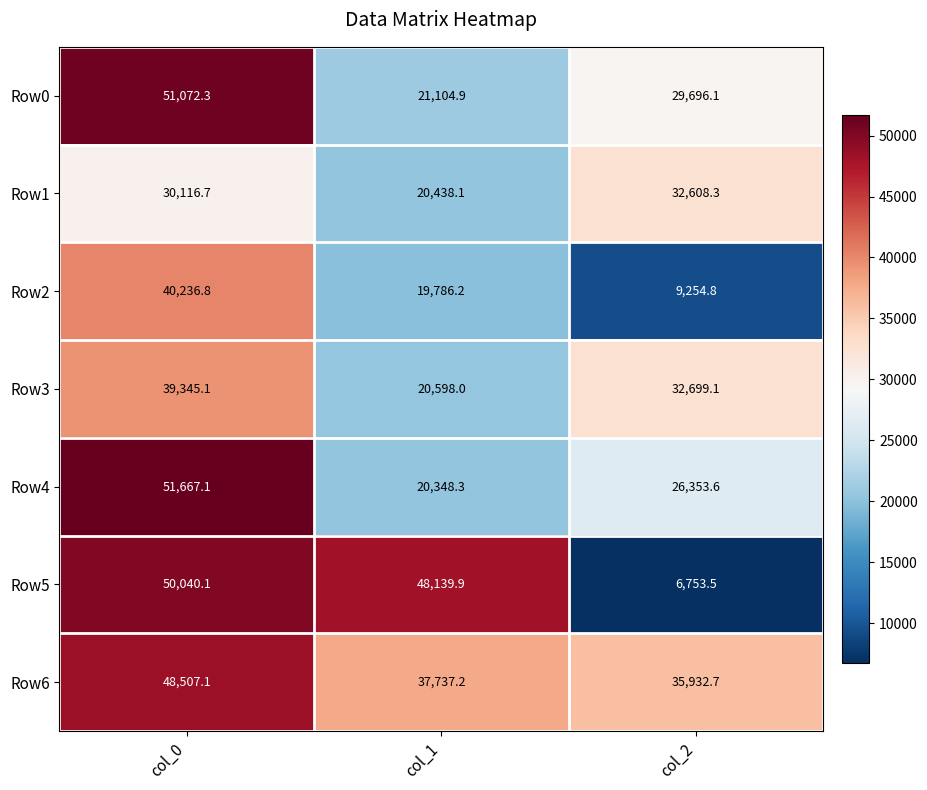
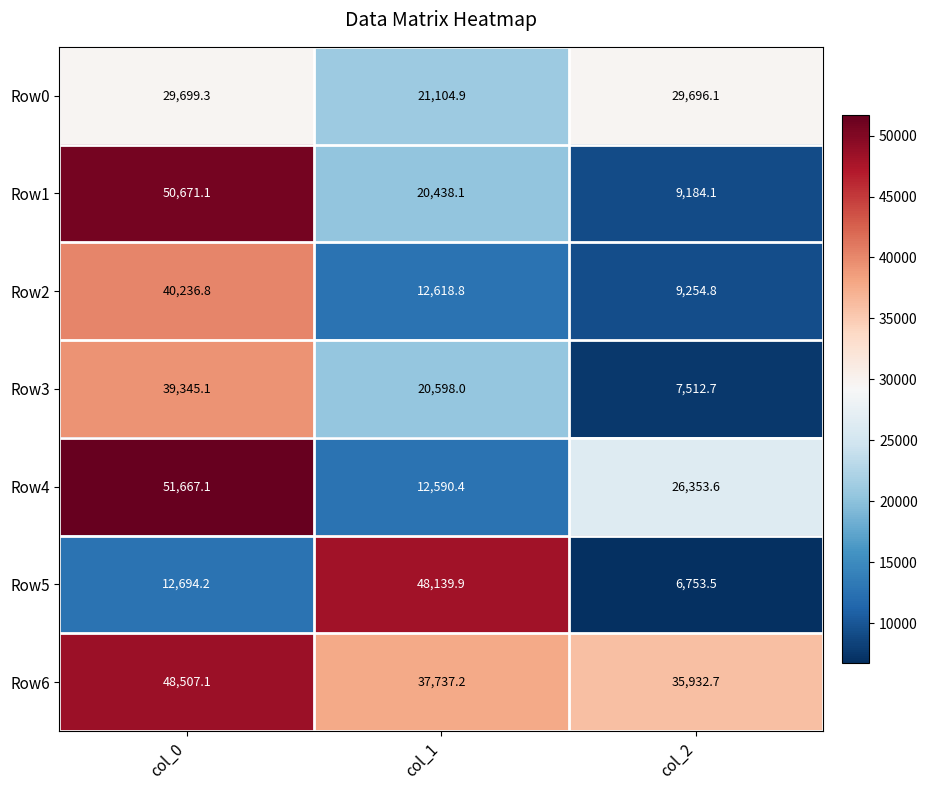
Row0, col_0: 51,072.3 -> 29,699.3
Row1, col_0: 30,116.7 -> 50,671.1
Row1, col_2: 32,608.3 -> 9,184.1
Row2, col_1: 19,786.2 -> 12,618.8
Row3, col_2: 32,699.1 -> 7,512.7
Row4, col_1: 20,348.3 -> 12,590.4
Row5, col_0: 50,040.1 -> 12,694.2
